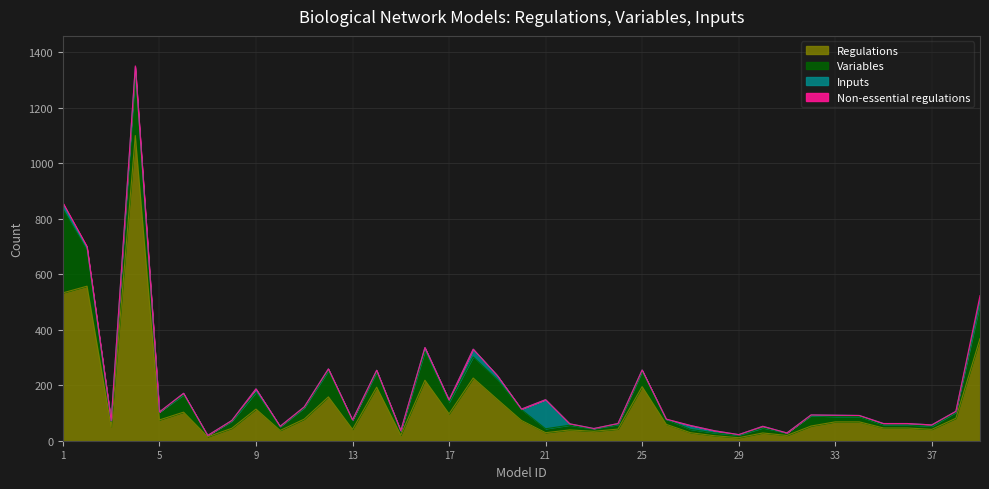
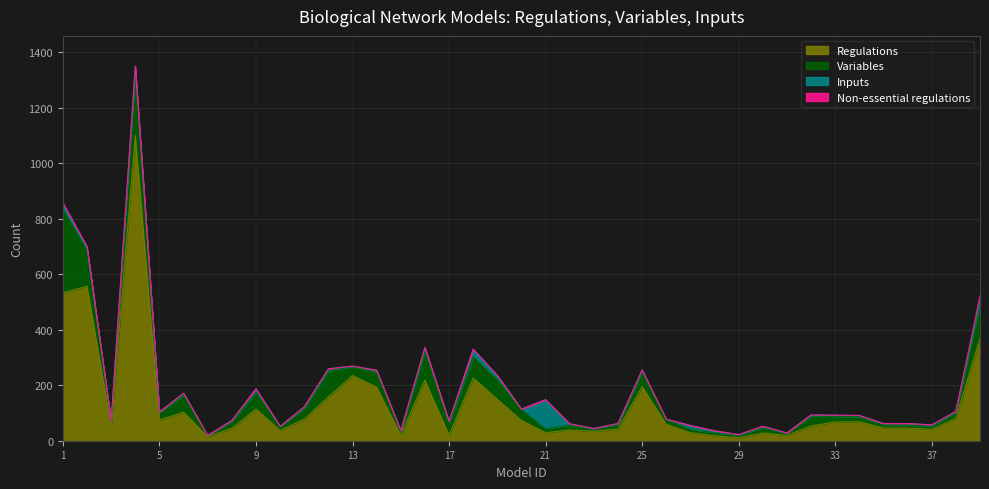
Regulations, 13: 40 -> 240
Regulations, 17: 100 -> 20
